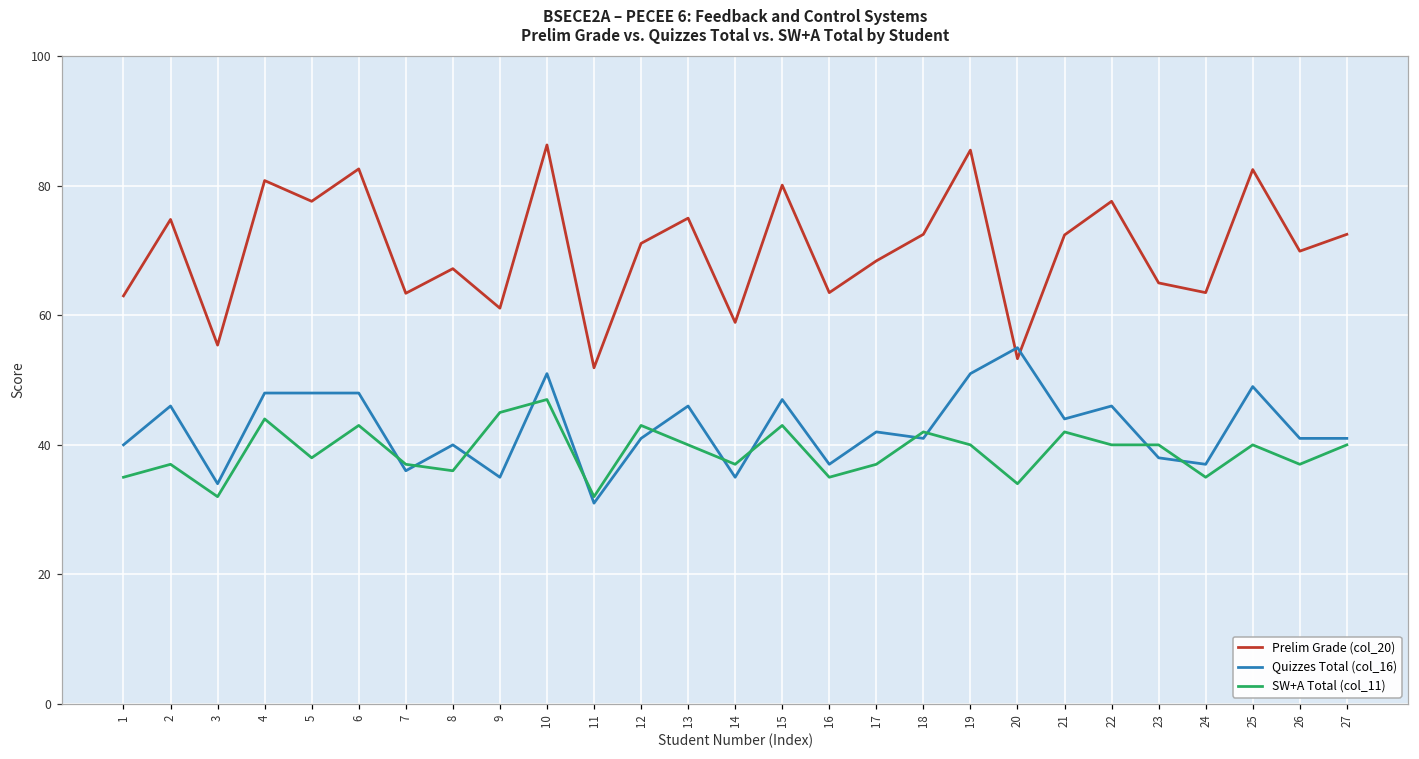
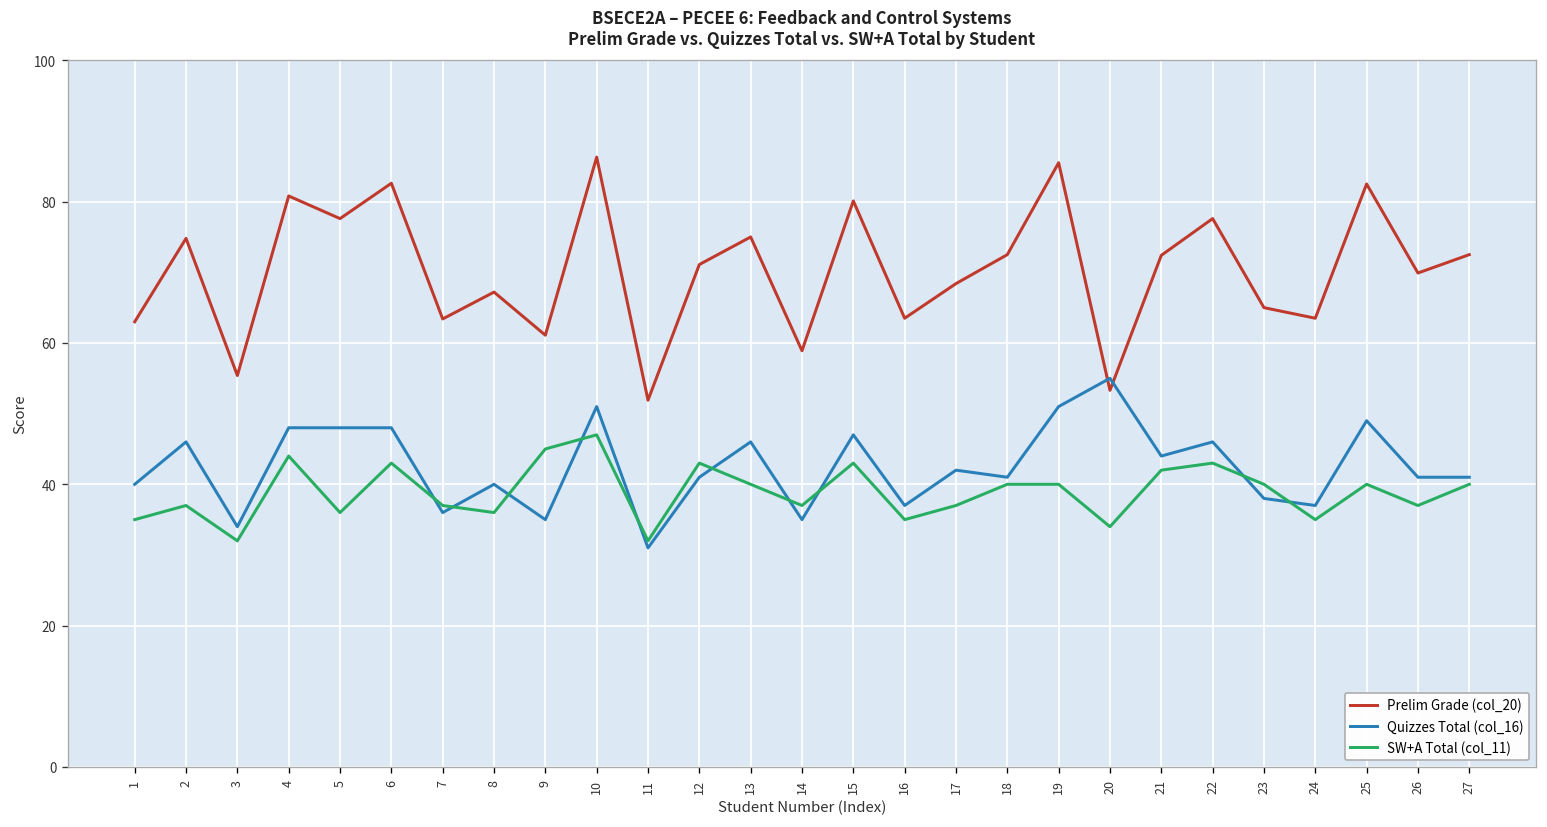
SW+A Total (col_11), 5: 38 -> 36
SW+A Total (col_11), 18: 42 -> 40
SW+A Total (col_11), 22: 40 -> 43
